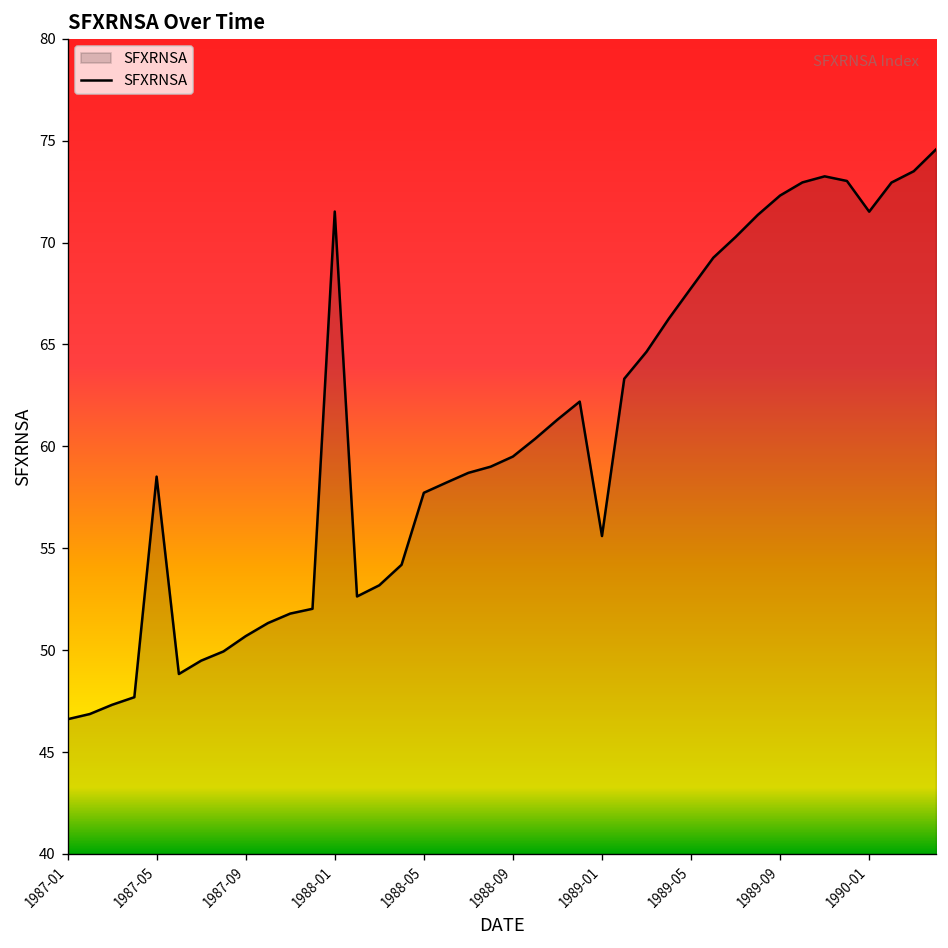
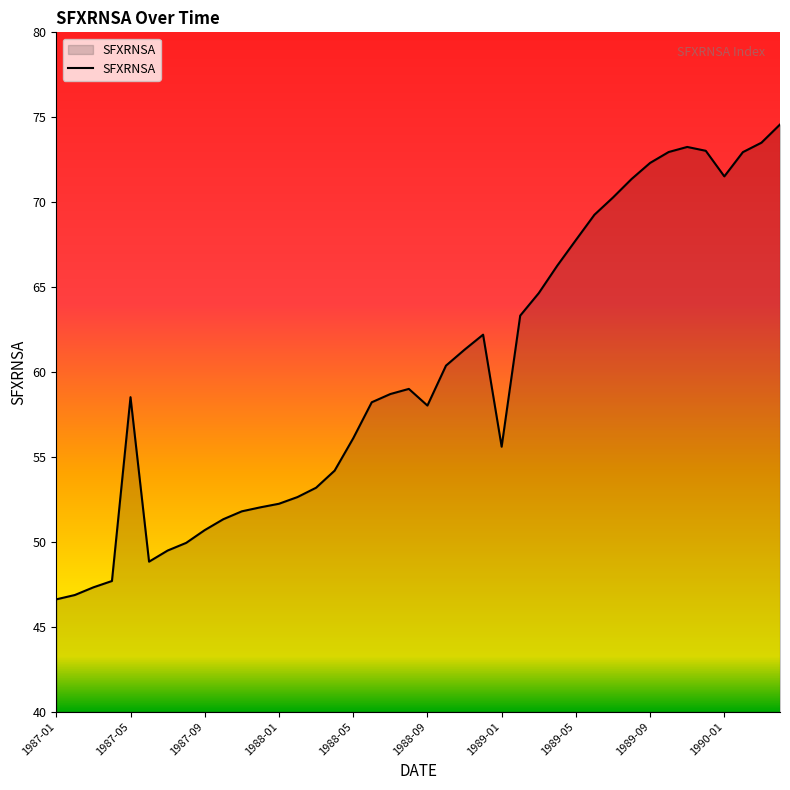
1988-01: 71.5 -> 52.2
1988-05: 57.7 -> 56.1
1988-09: 59.5 -> 58.0
